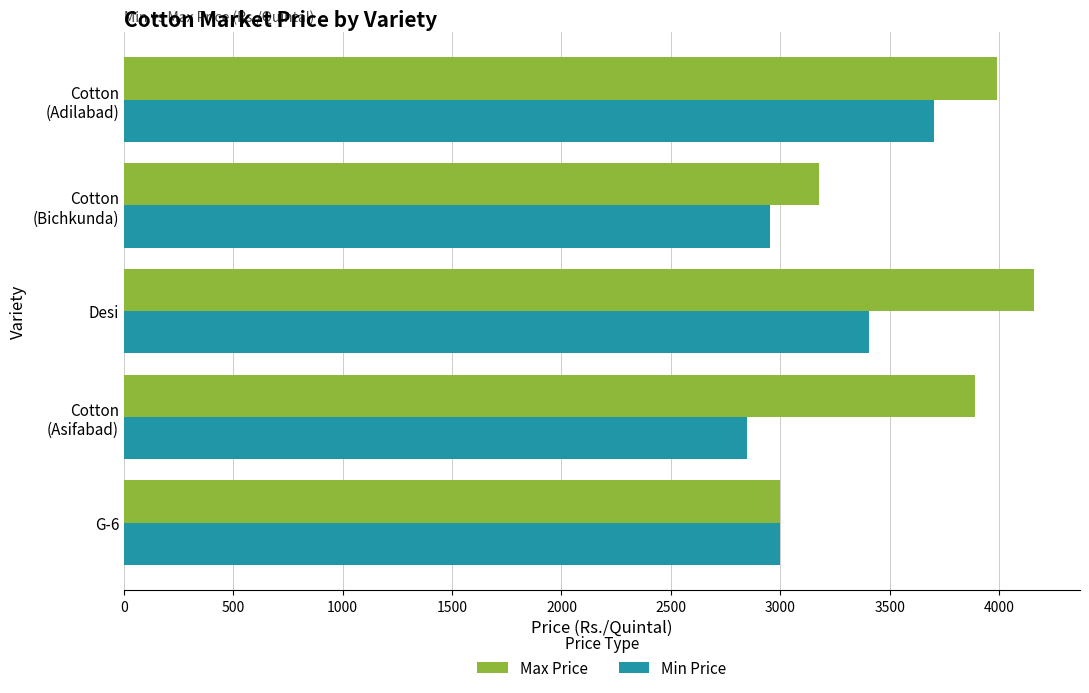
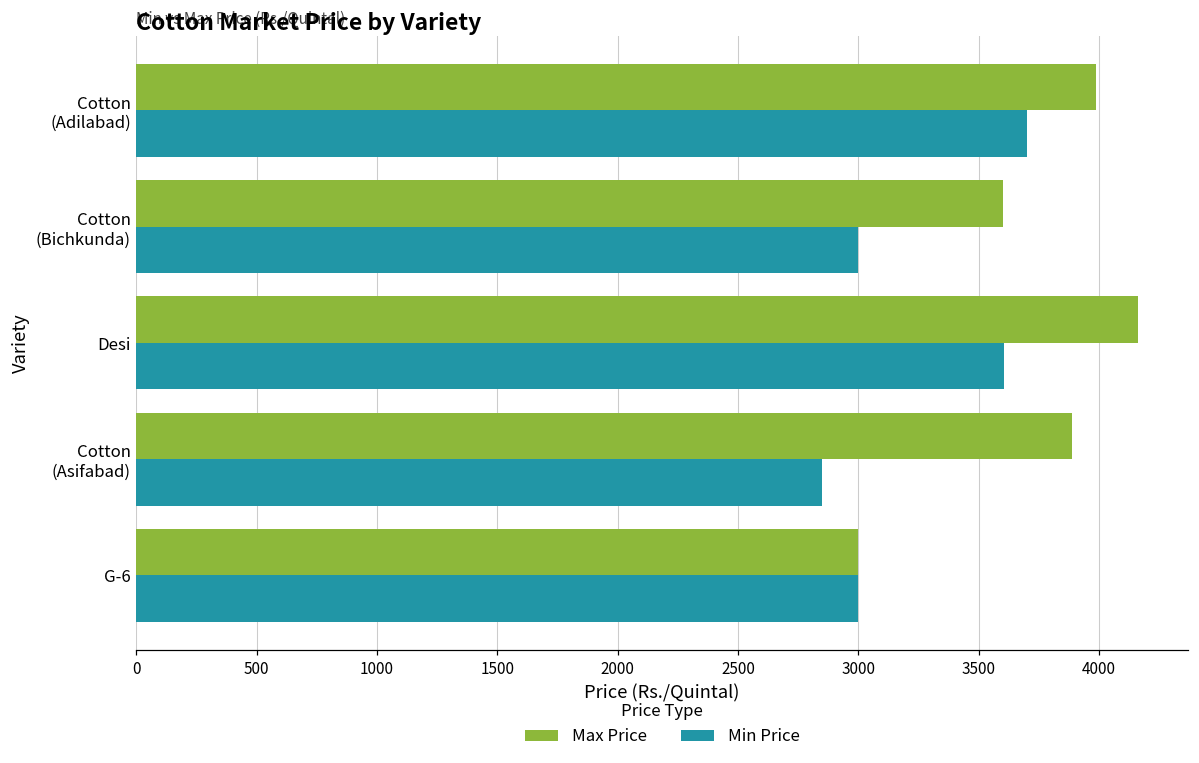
Max Price, Cotton (Bichkunda): 3180 -> 3600
Min Price, Cotton (Bichkunda): 2950 -> 3000
Min Price, Desi: 3410 -> 3610
